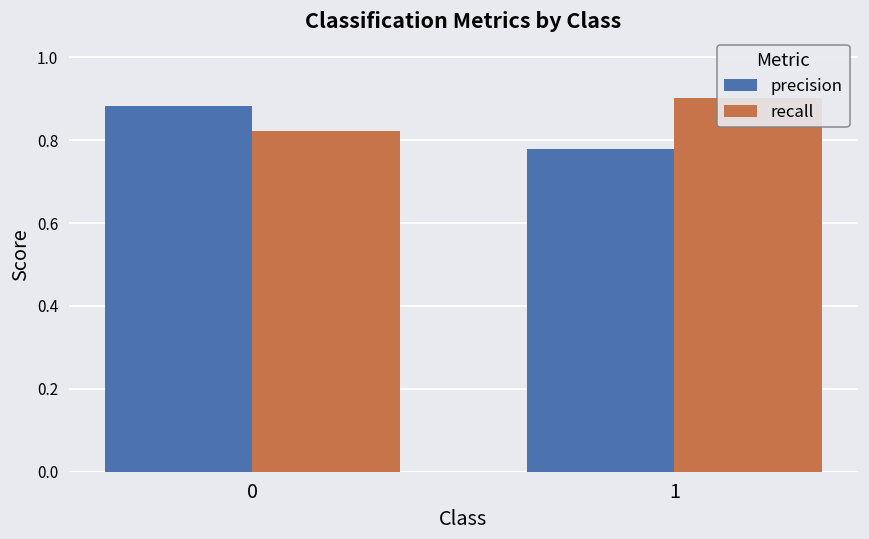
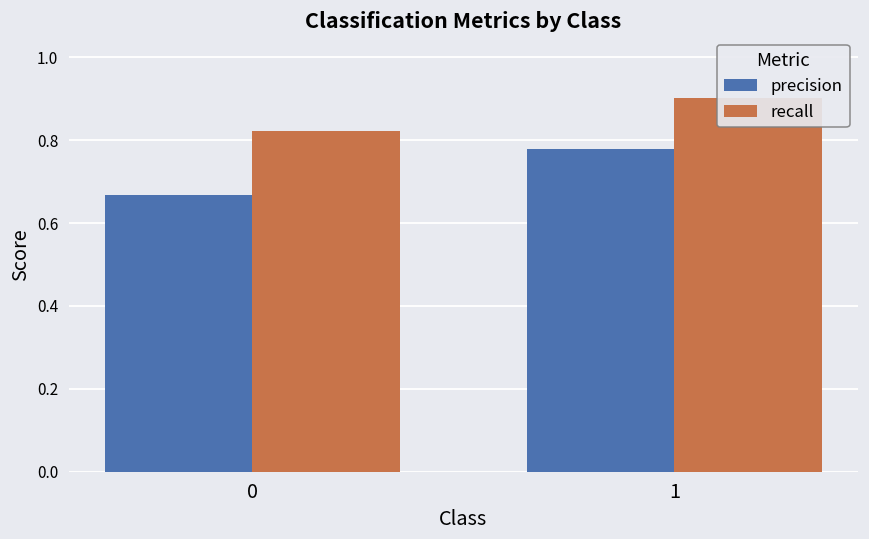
precision, 0: 0.88 -> 0.67
